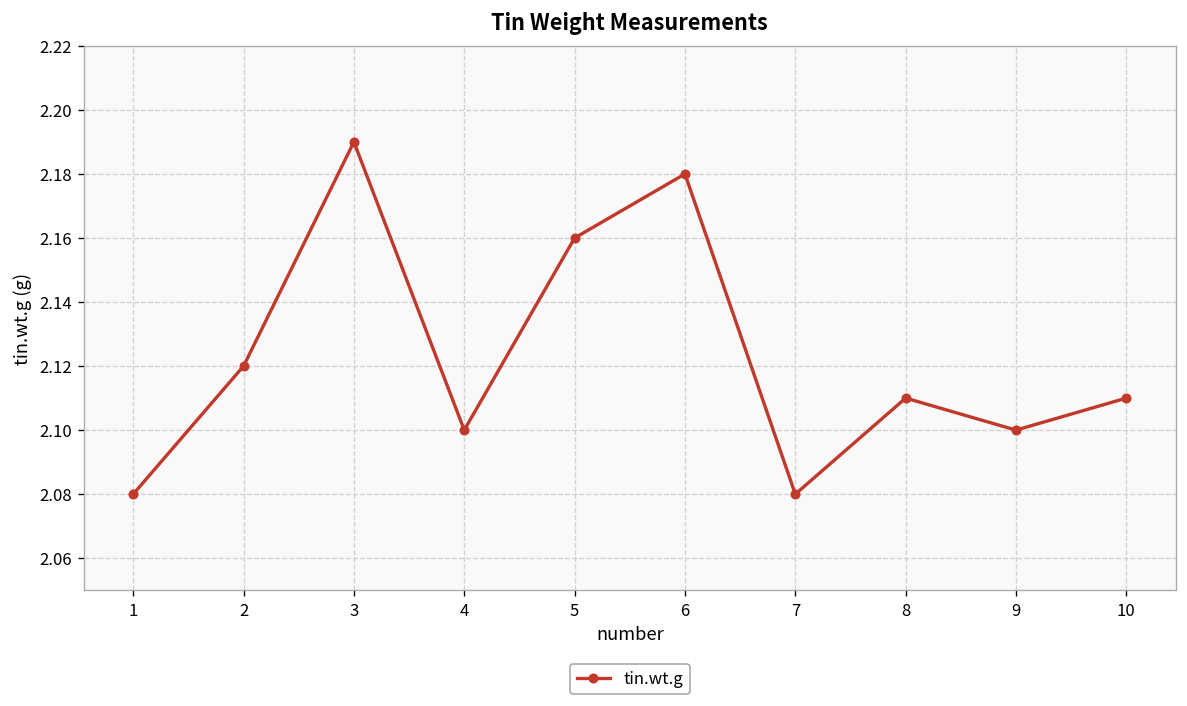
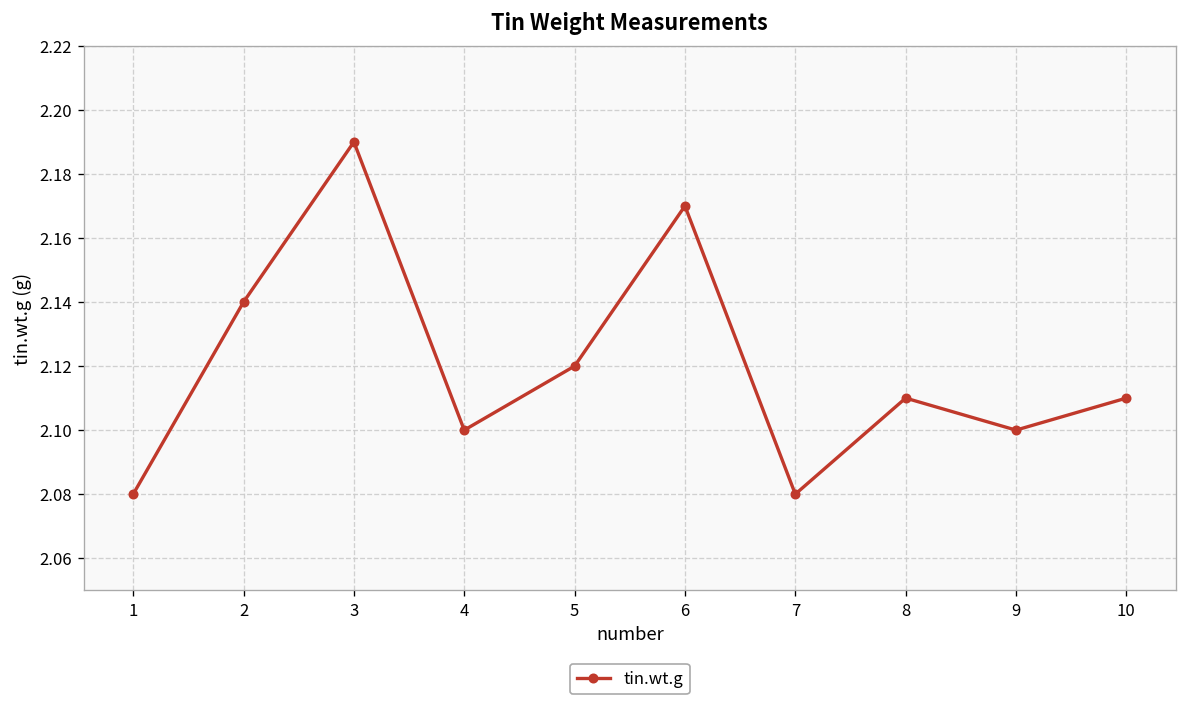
2: 2.12 -> 2.14
5: 2.16 -> 2.12
6: 2.18 -> 2.17
